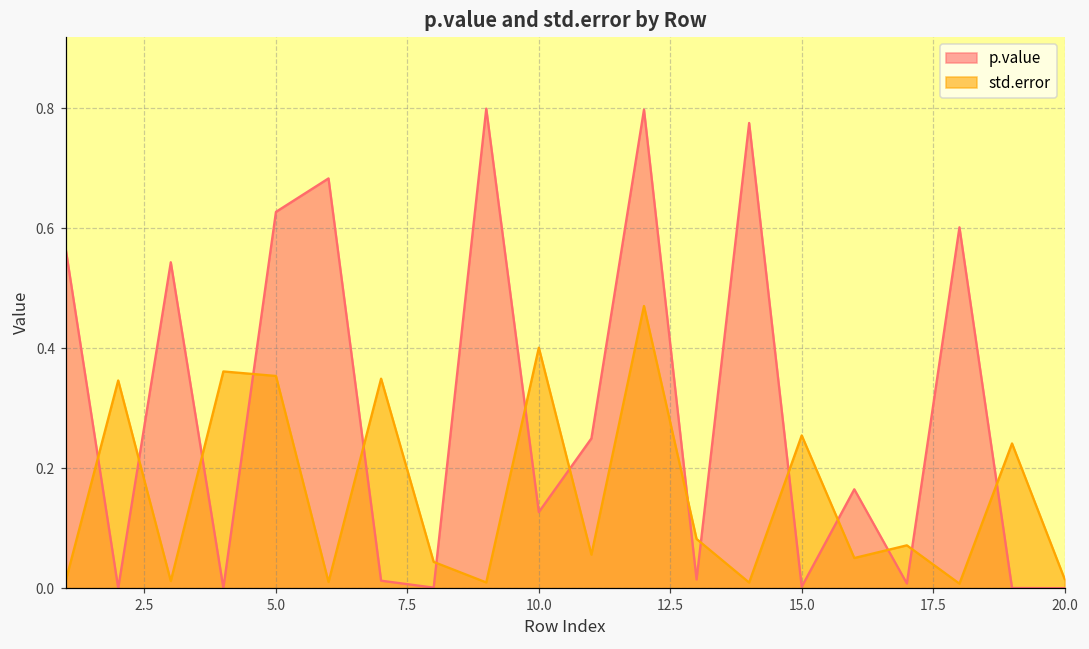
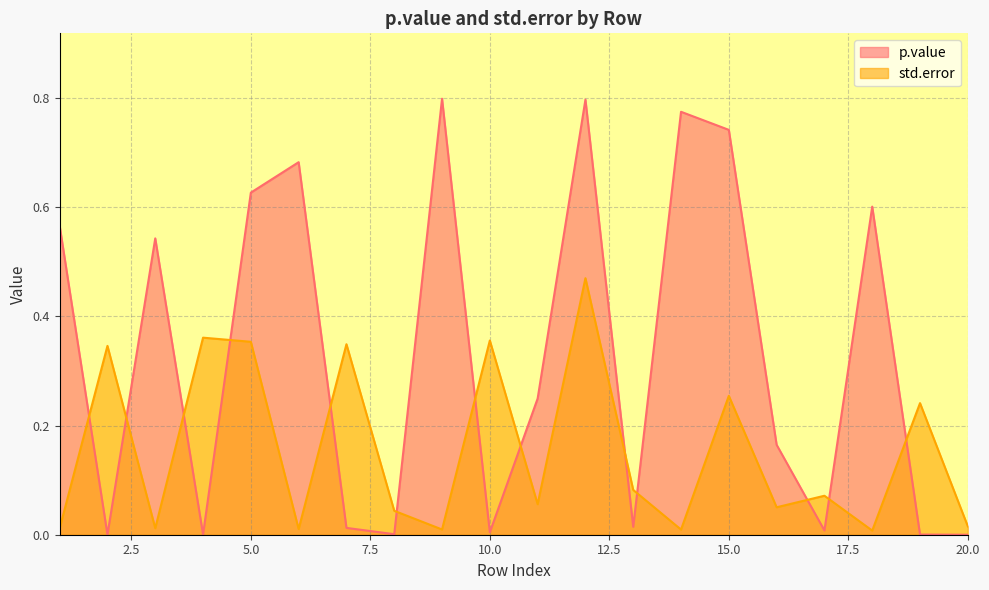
p.value, 10.0: 0.13 -> 0.00
std.error, 10.0: 0.40 -> 0.36
p.value, 15.0: 0.00 -> 0.74
